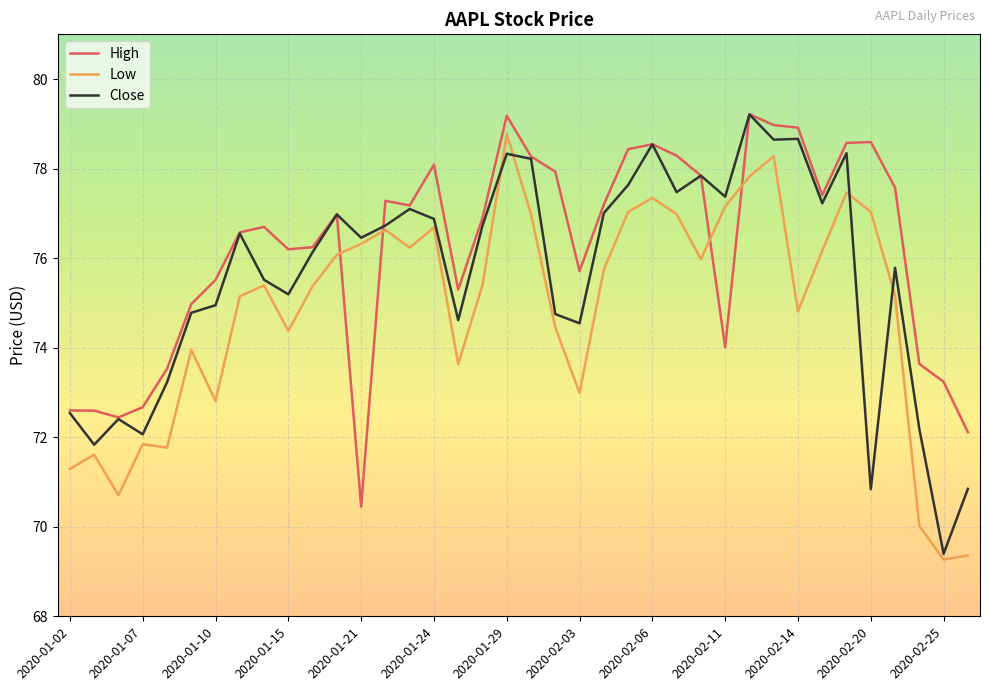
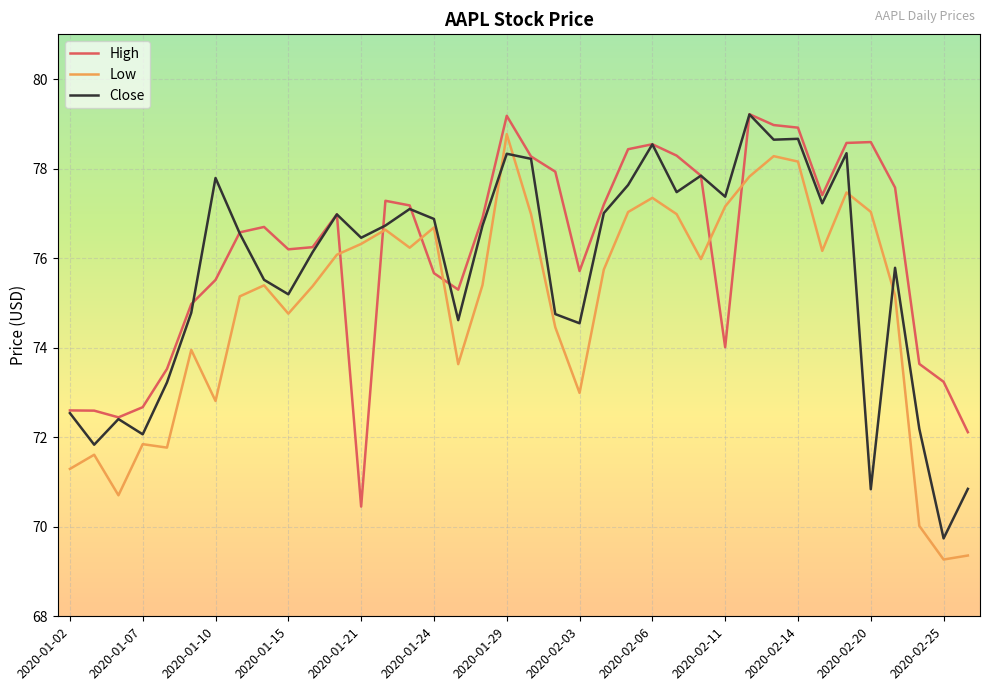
Close, 2020-01-10: 74.9 -> 77.8
Low, 2020-01-15: 74.4 -> 74.8
High, 2020-01-24: 78.1 -> 75.7
Low, 2020-02-14: 74.8 -> 78.2
Close, 2020-02-25: 69.4 -> 69.7
